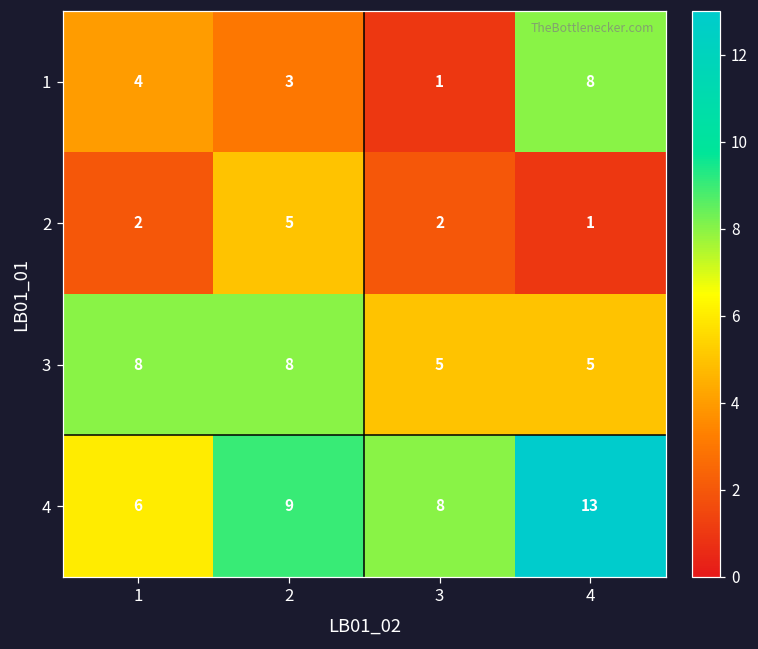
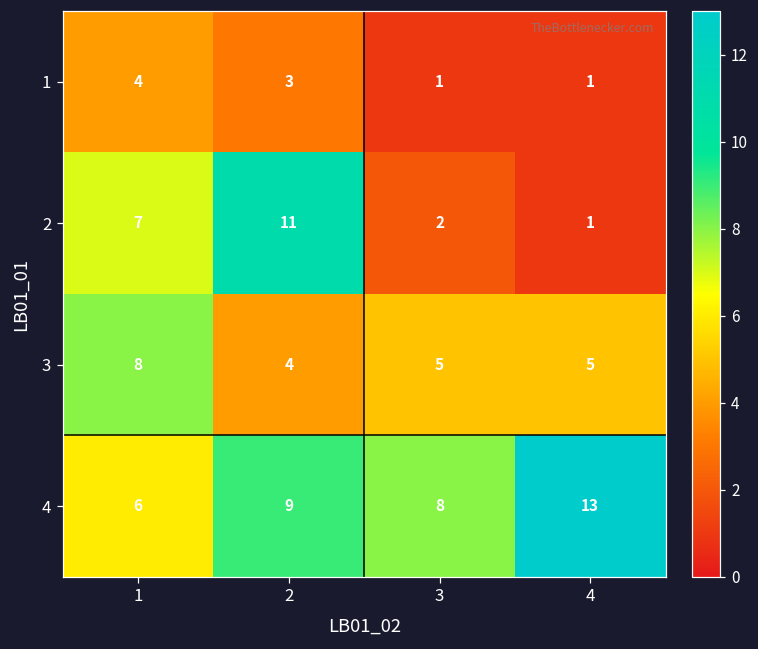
1, 4: 8 -> 1
2, 1: 2 -> 7
2, 2: 5 -> 11
3, 2: 8 -> 4
